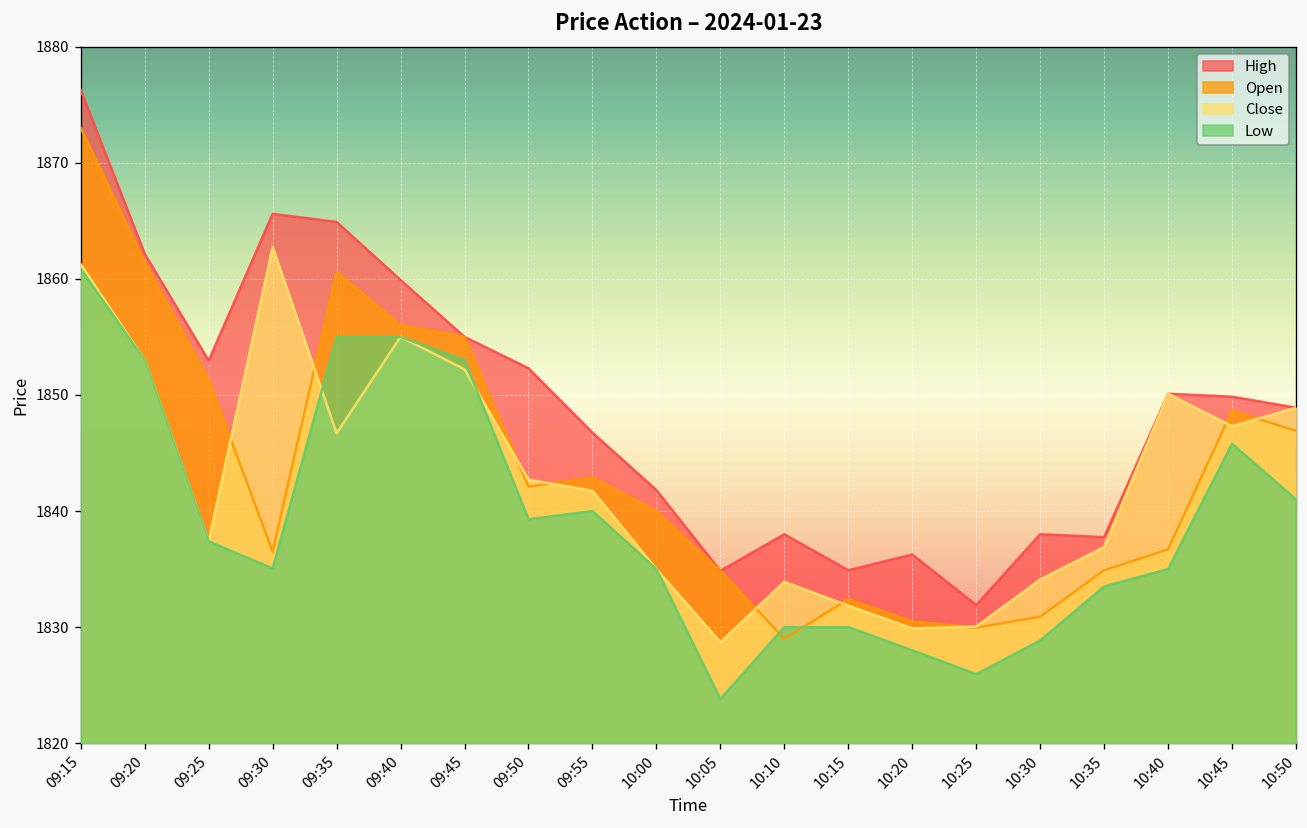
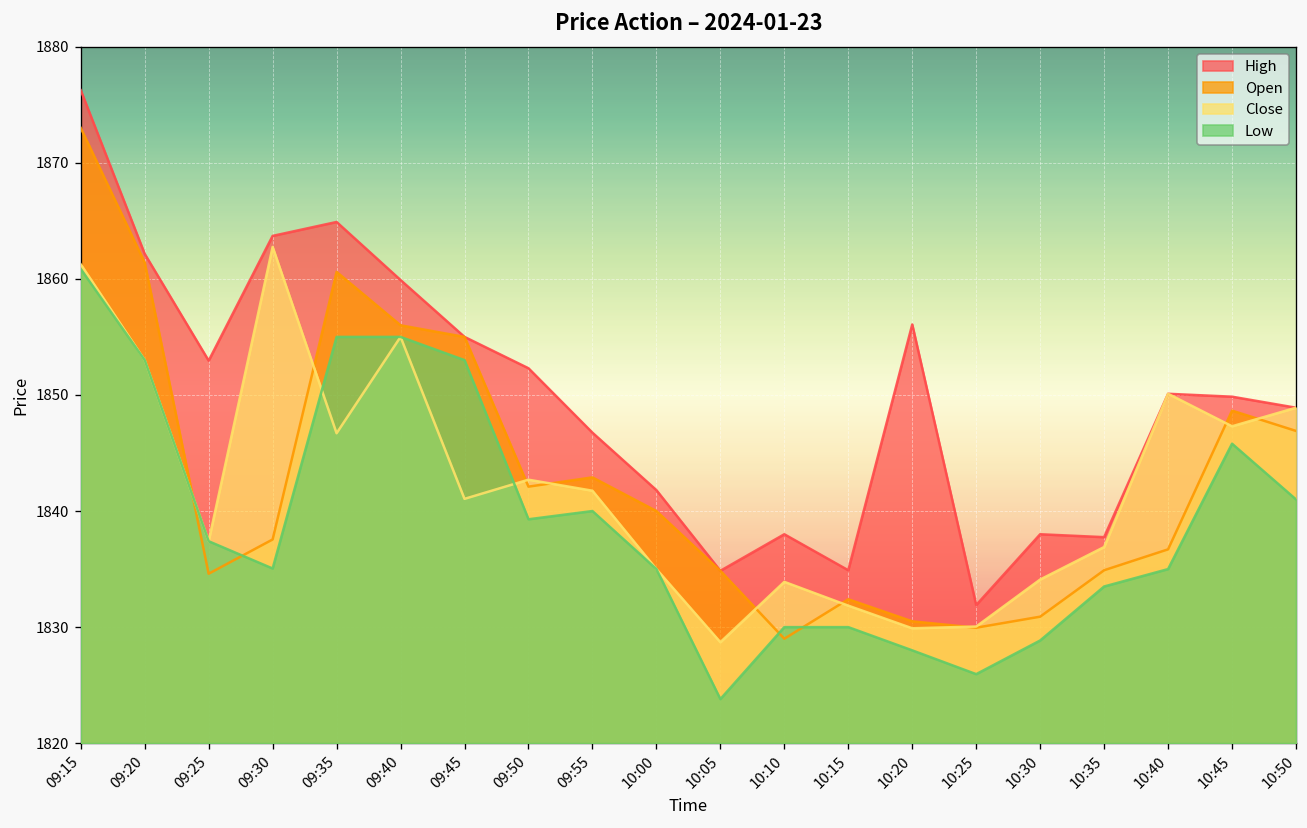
Open, 09:25: 1851 -> 1835
High, 09:30: 1866 -> 1864
Open, 09:30: 1837 -> 1838
Close, 09:45: 1852 -> 1841
High, 10:20: 1836 -> 1856
